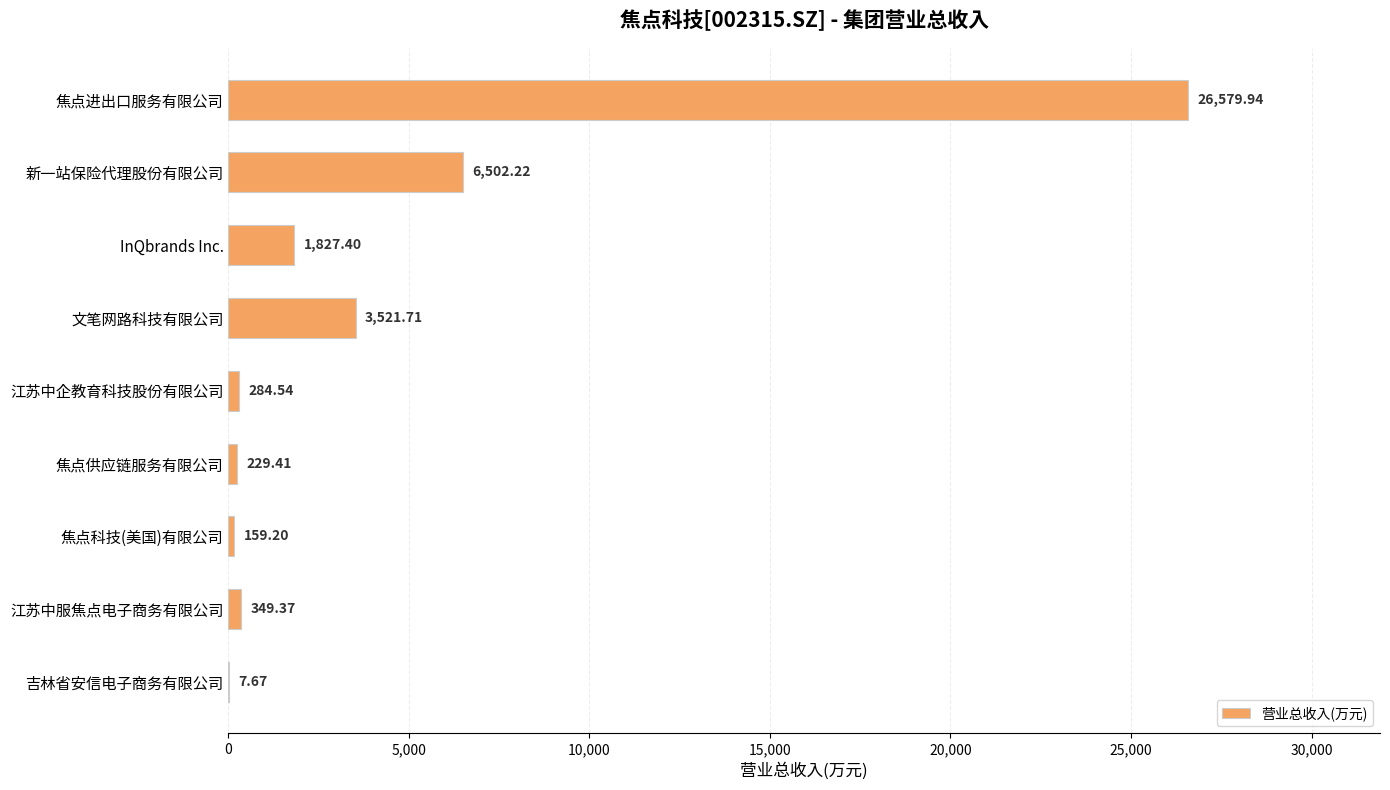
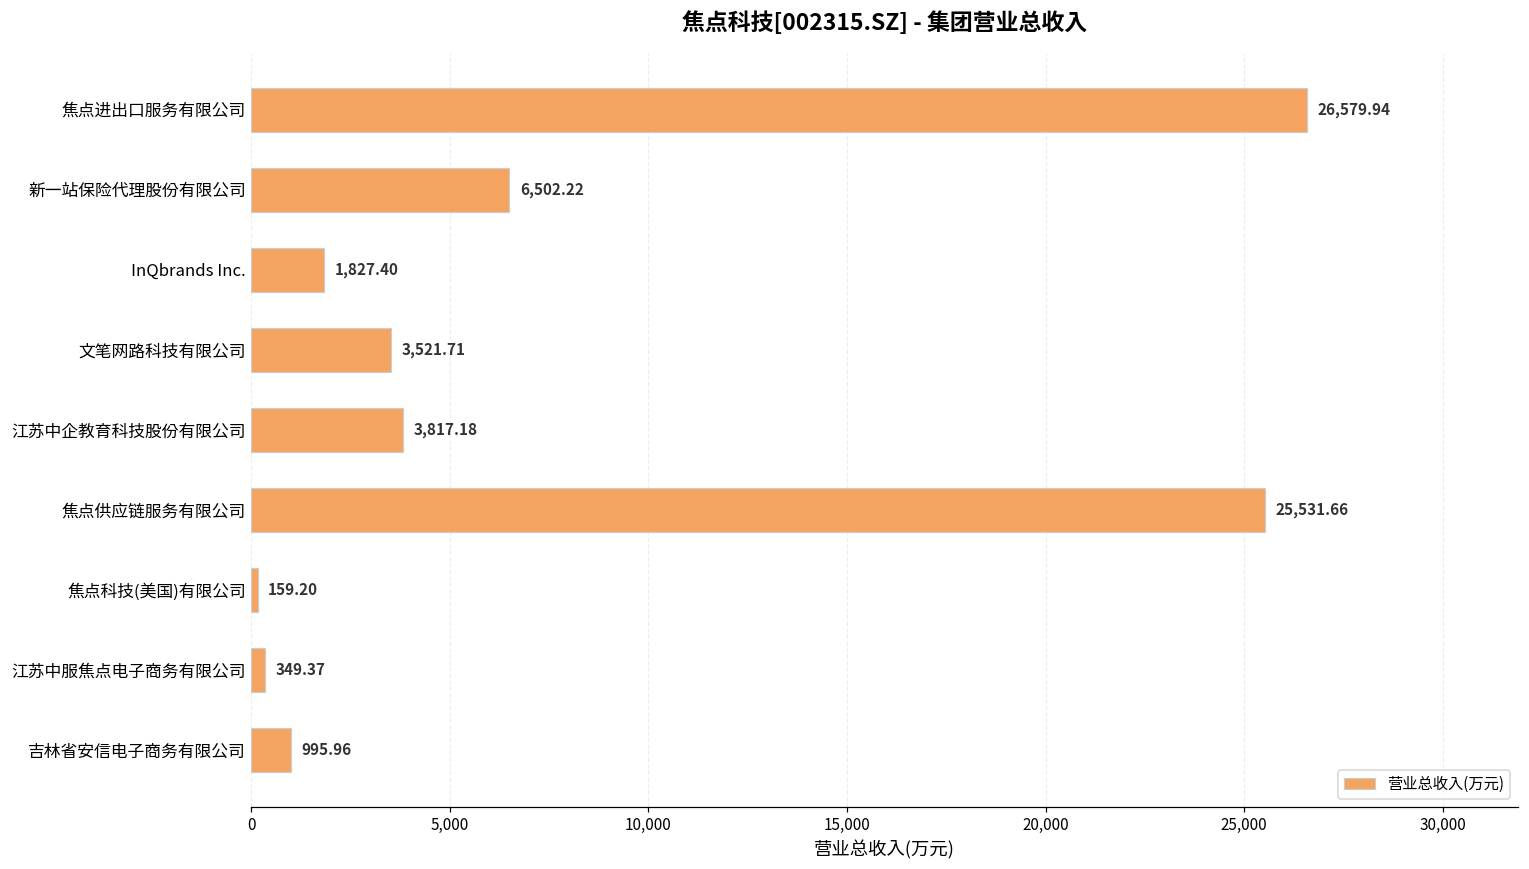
江苏中企教育科技股份有限公司: 284.54 -> 3,817.18
焦点供应链服务有限公司: 229.41 -> 25,531.66
吉林省安信电子商务有限公司: 7.67 -> 995.96
